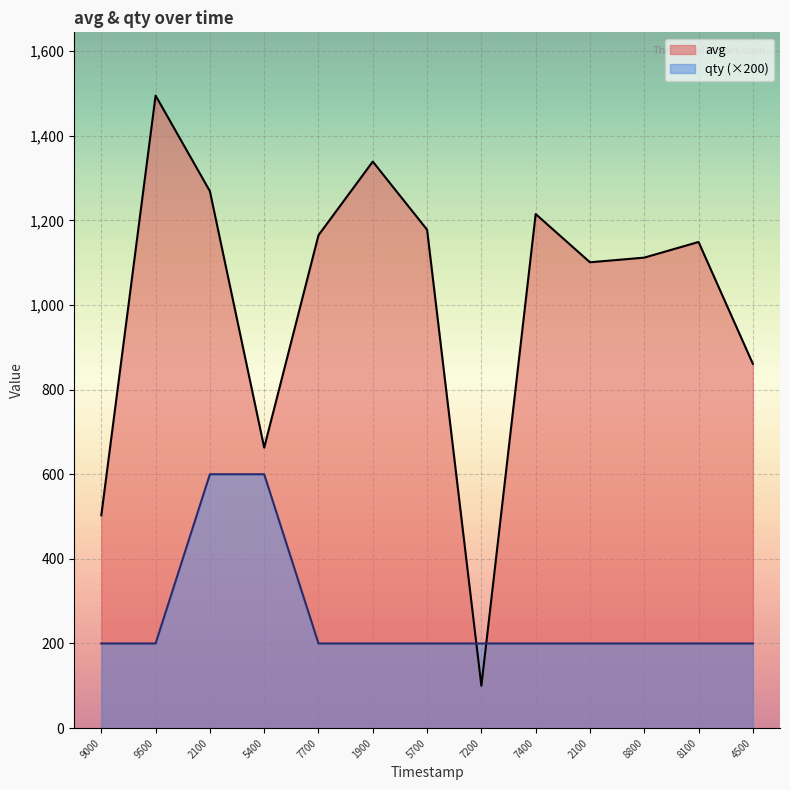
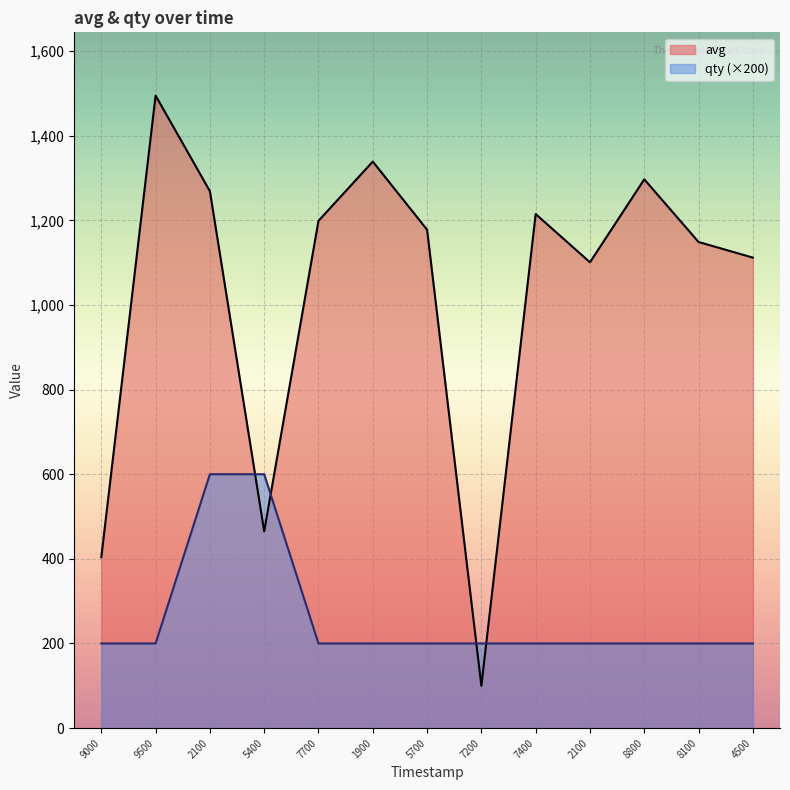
avg, 9000: 500 -> 400
avg, 5400: 660 -> 470
avg, 7700: 1,170 -> 1,200
avg, 8800: 1,110 -> 1,300
avg, 4500: 860 -> 1,110
